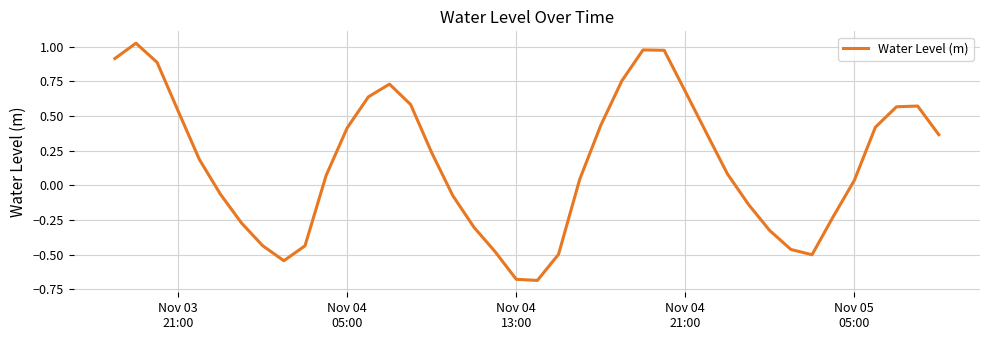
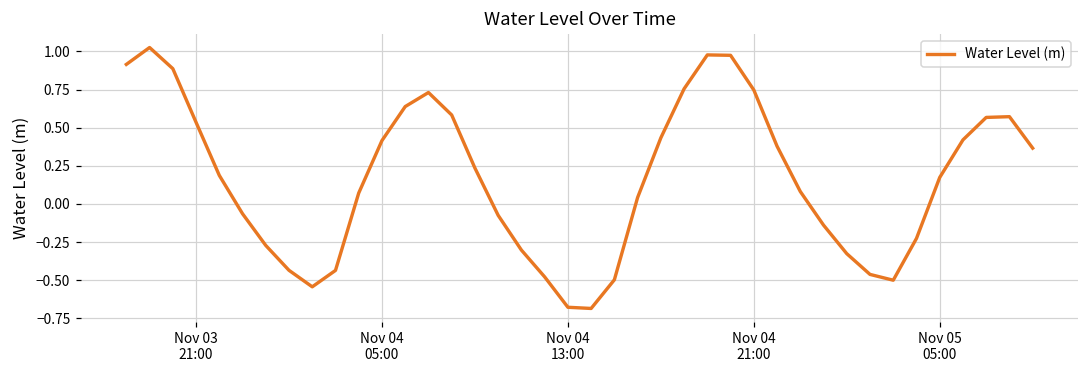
Nov 04 21:00: 0.68 -> 0.75
Nov 05 05:00: 0.04 -> 0.17
